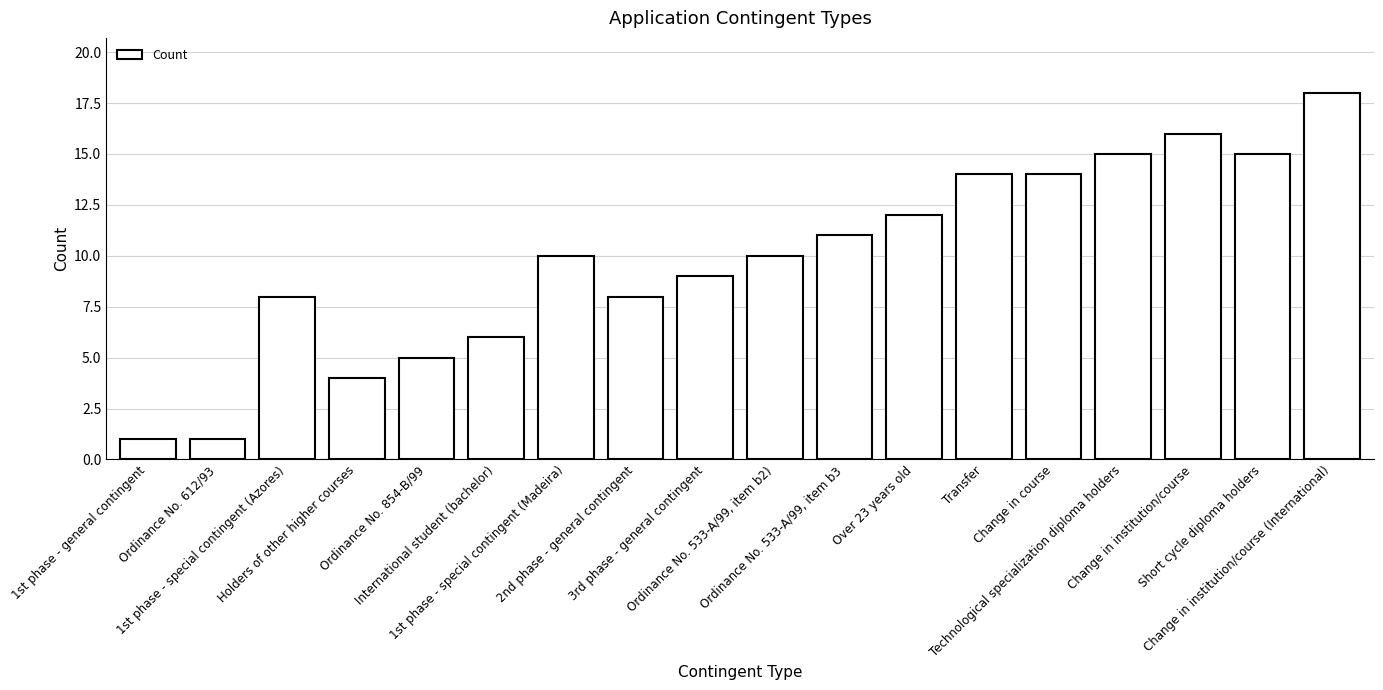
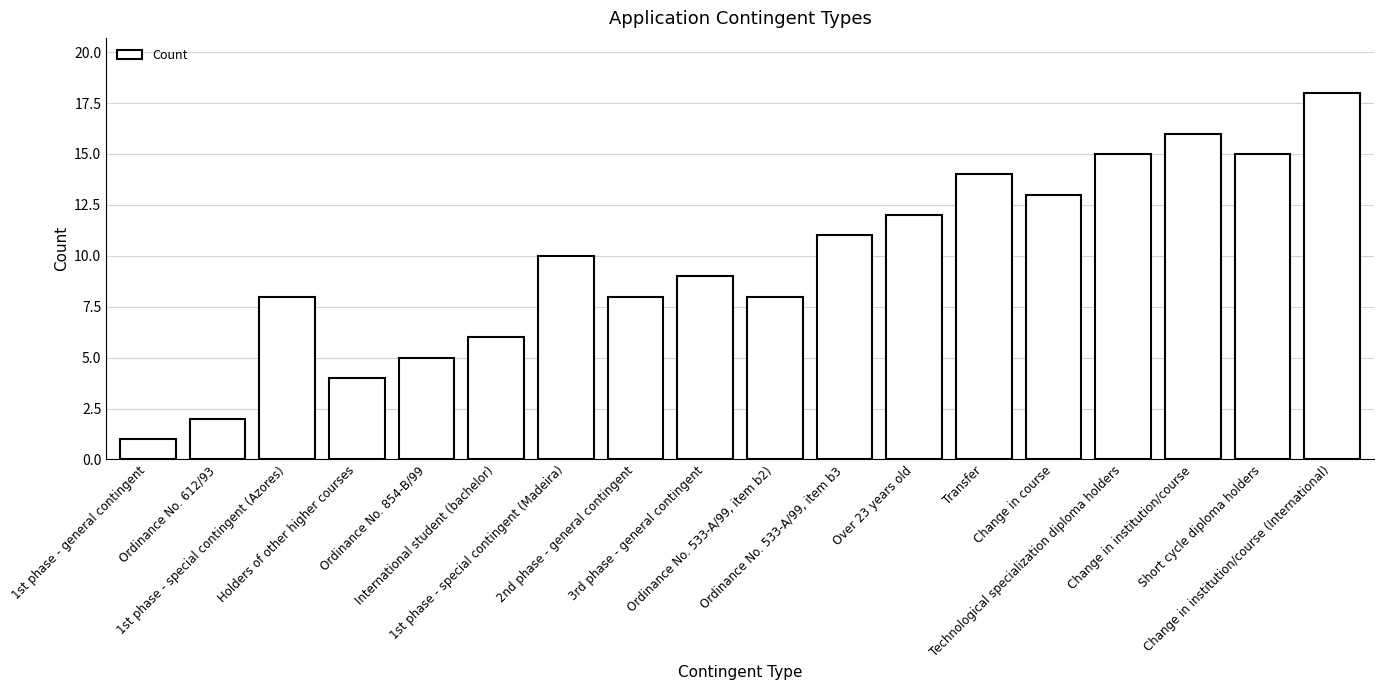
Ordinance No. 612/93: 1 -> 2
Ordinance No. 533-A/99, item b2): 10 -> 8
Change in course: 14 -> 13
